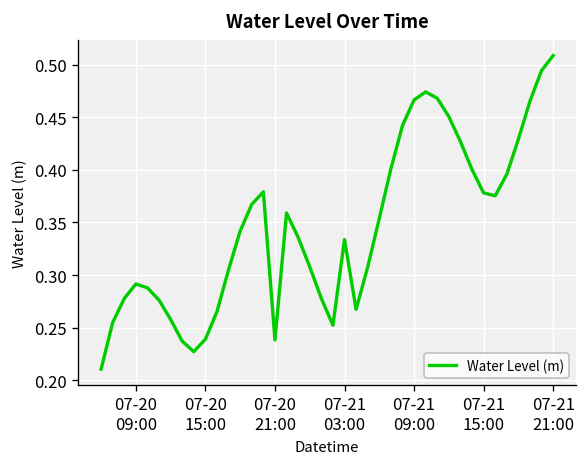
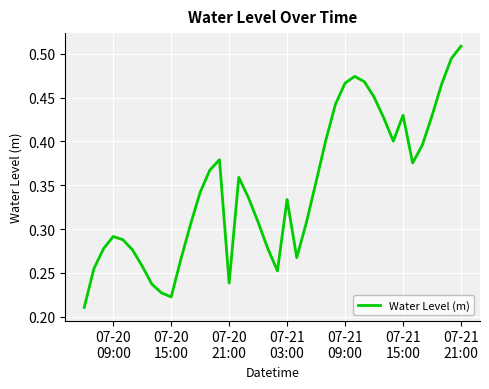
07-20 15:00: 0.24 -> 0.22
07-21 15:00: 0.38 -> 0.43
